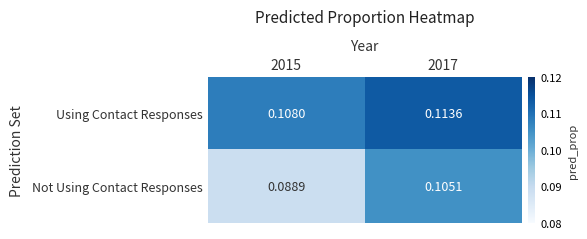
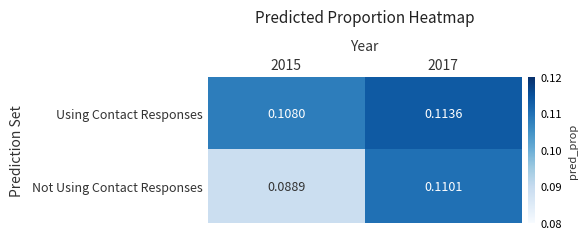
Not Using Contact Responses, 2017: 0.1051 -> 0.1101
